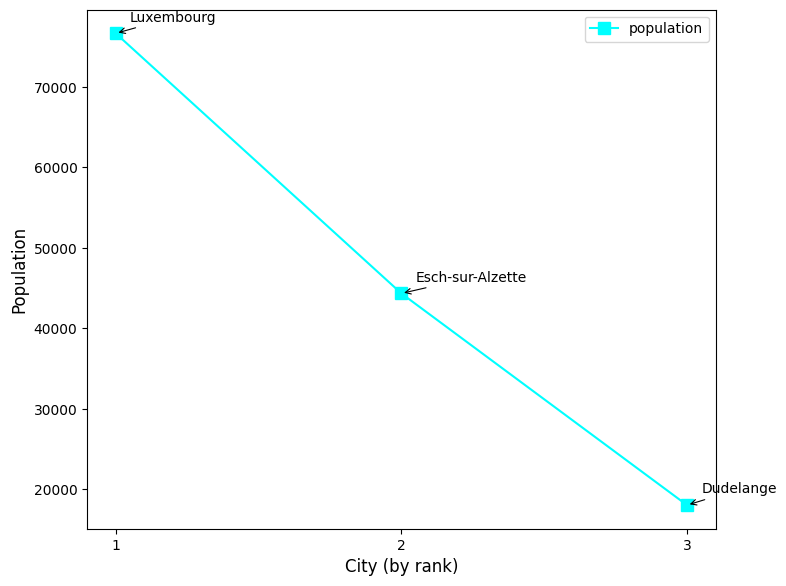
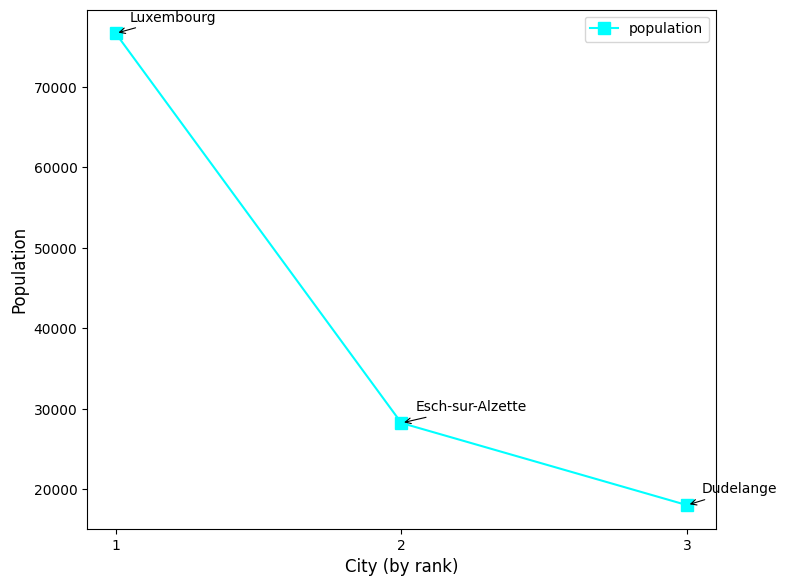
2: 44000 -> 28000
